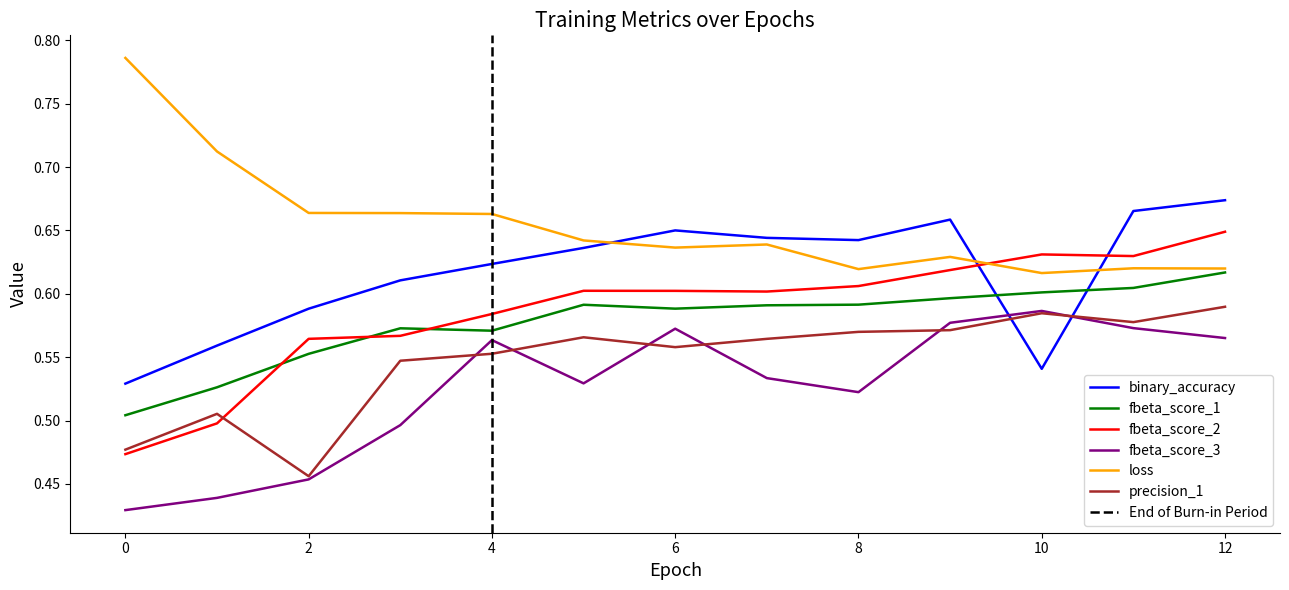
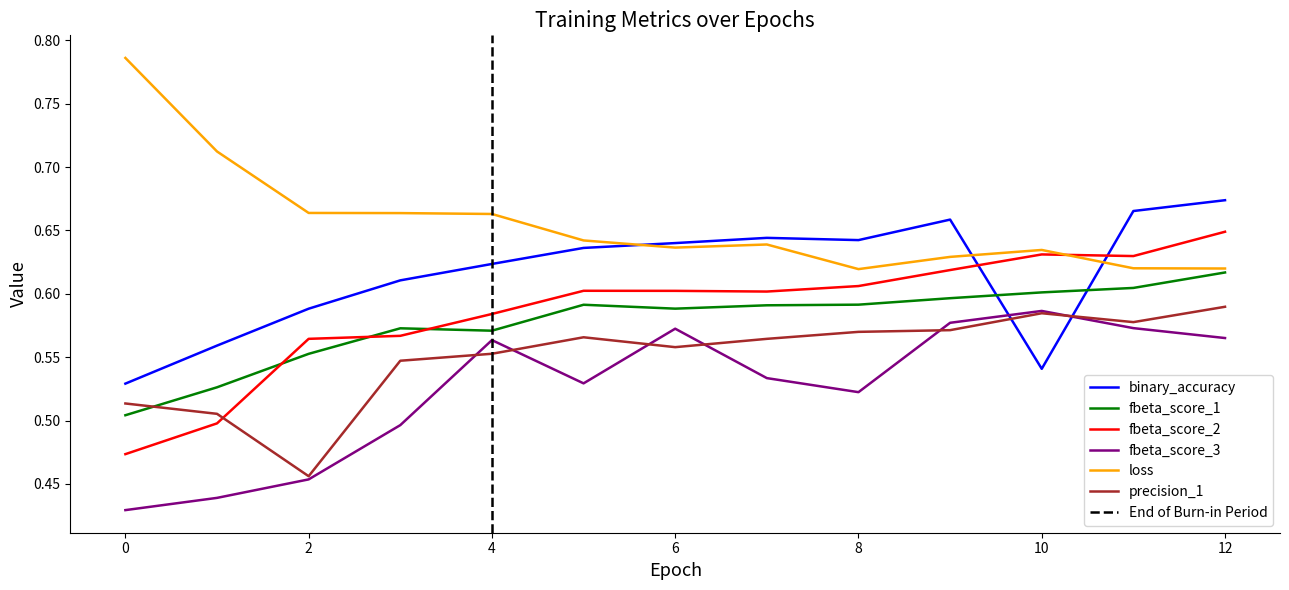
precision_1, 0: 0.477 -> 0.513
binary_accuracy, 6: 0.65 -> 0.64
loss, 10: 0.616 -> 0.635
